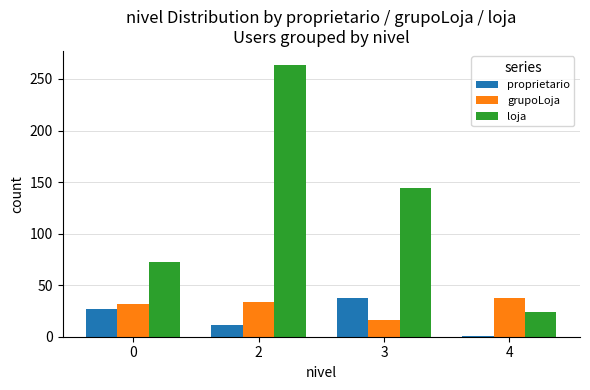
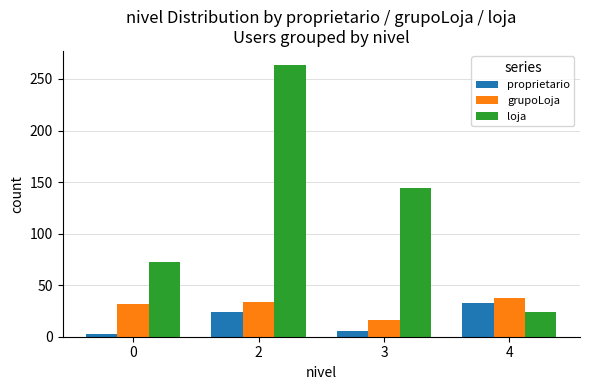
proprietario, 0: 27 -> 3
proprietario, 2: 11 -> 24
proprietario, 3: 38 -> 6
proprietario, 4: 1 -> 33
